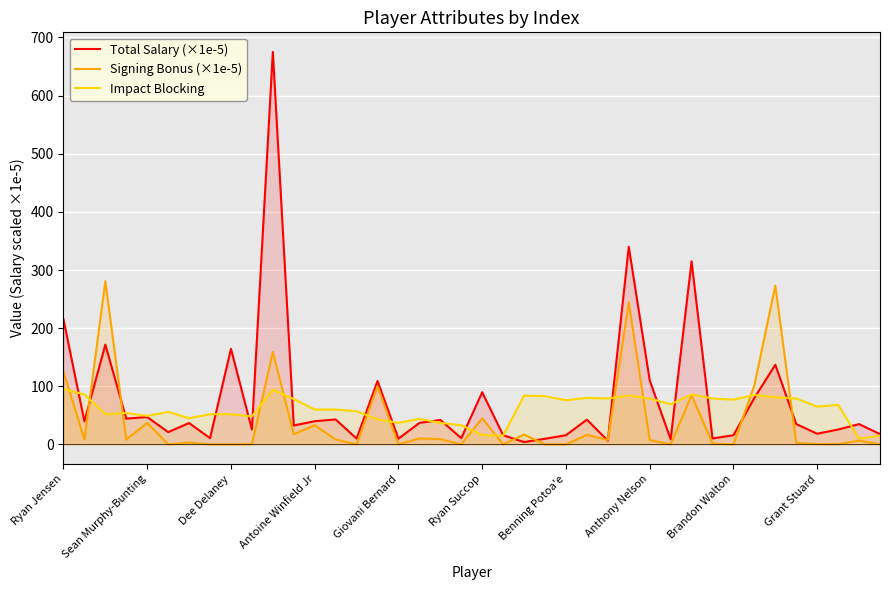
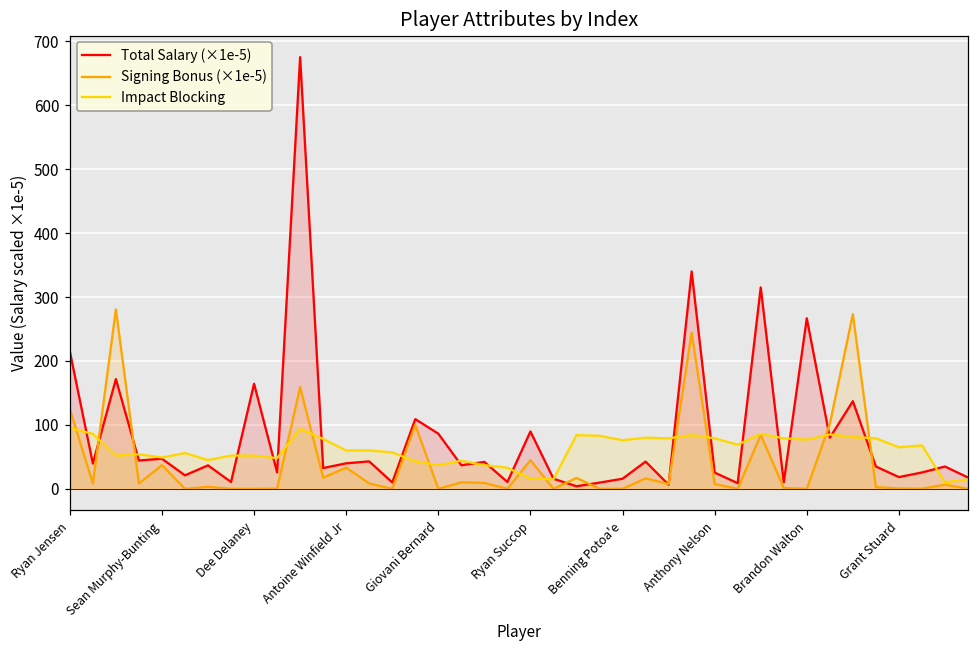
Total Salary (×1e-5), Giovani Bernard: 10 -> 90
Total Salary (×1e-5), Anthony Nelson: 110 -> 30
Total Salary (×1e-5), Brandon Walton: 20 -> 270
